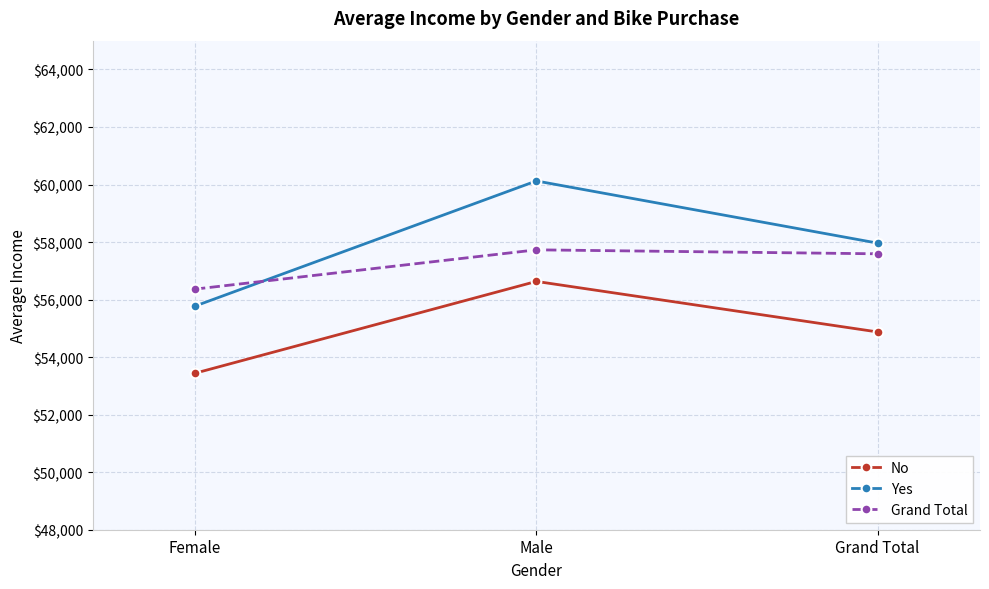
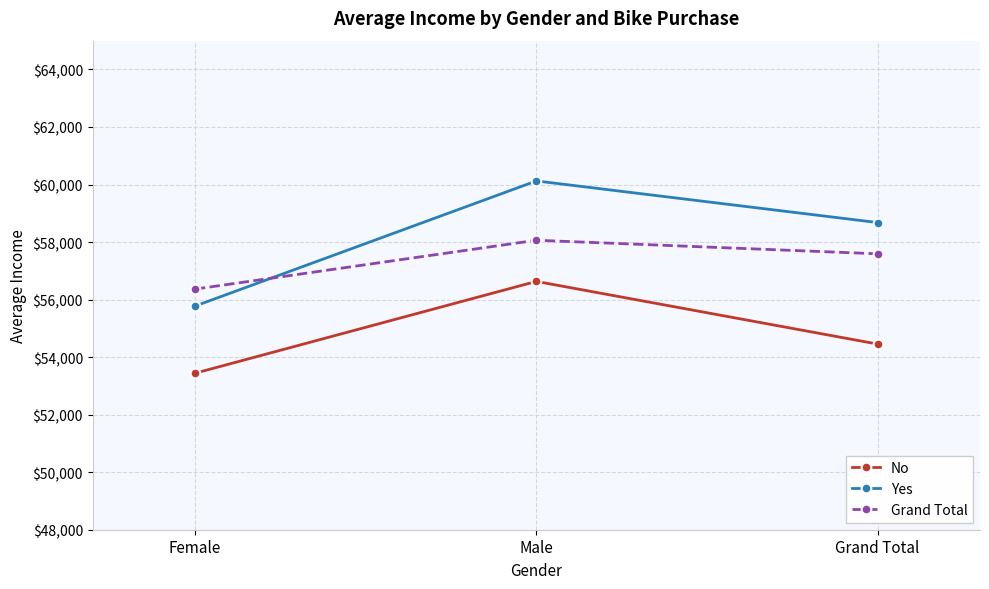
Grand Total, Male: $57,700 -> $58,100
No, Grand Total: $54,900 -> $54,500
Yes, Grand Total: $58,000 -> $58,700
